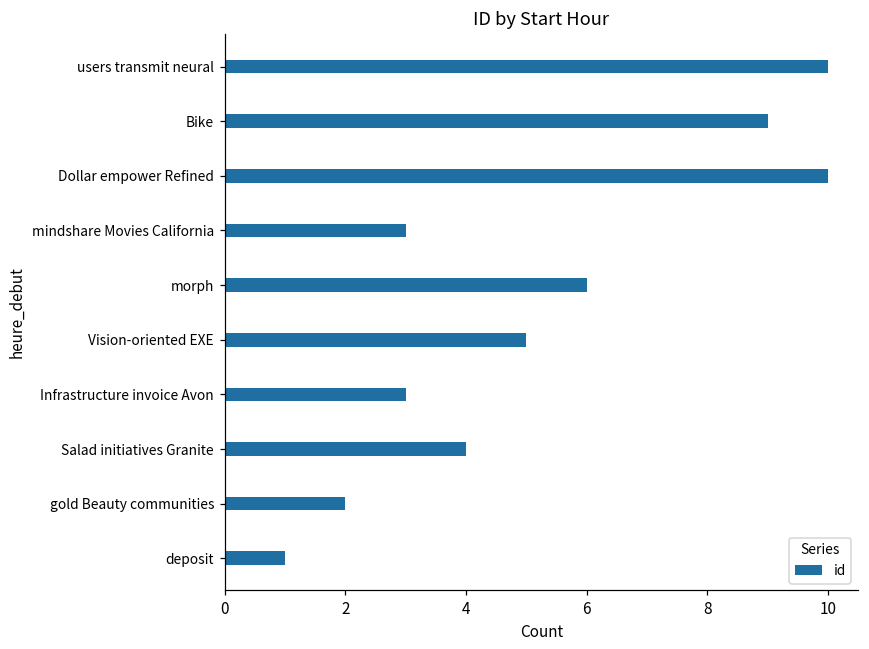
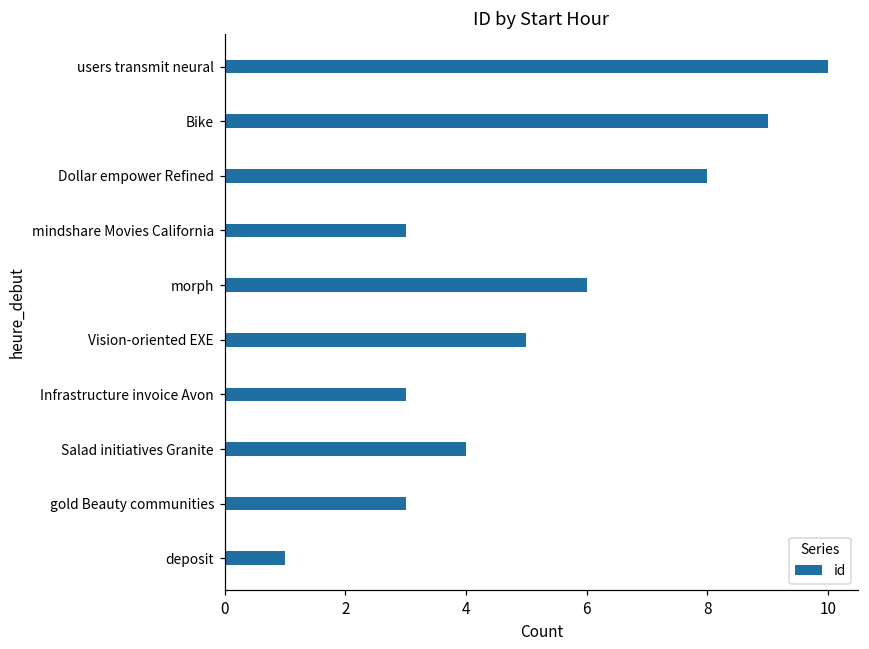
Dollar empower Refined: 10 -> 8
gold Beauty communities: 2 -> 3
